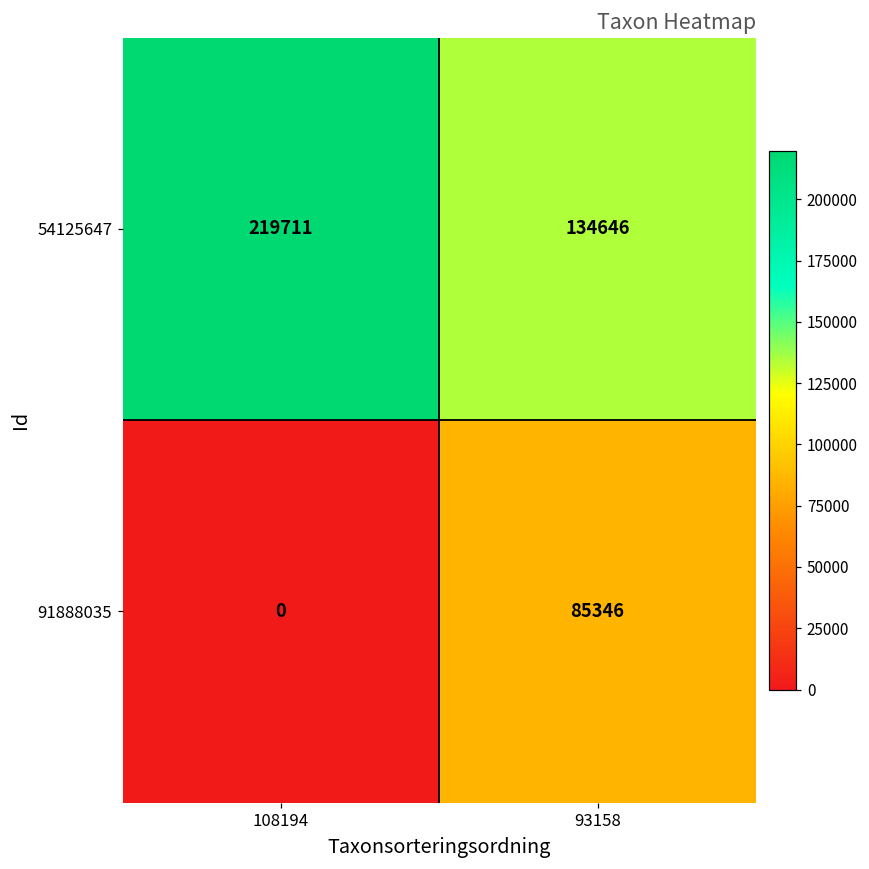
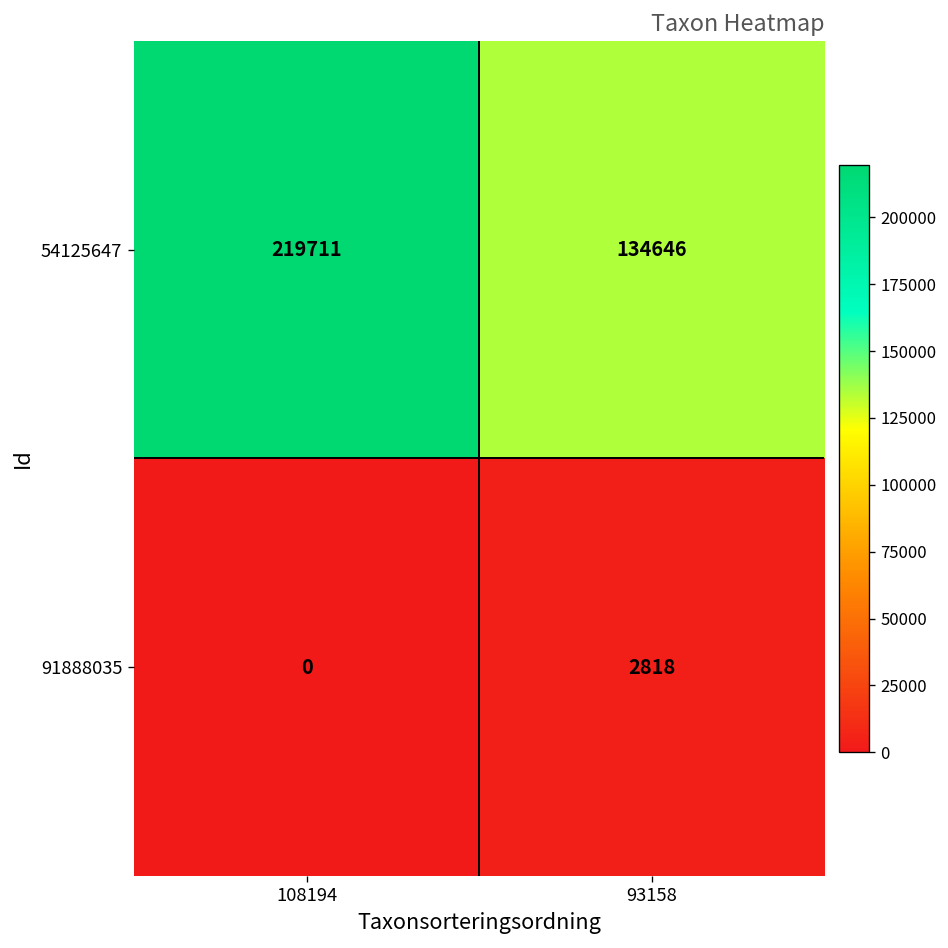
91888035, 93158: 85346 -> 2818
